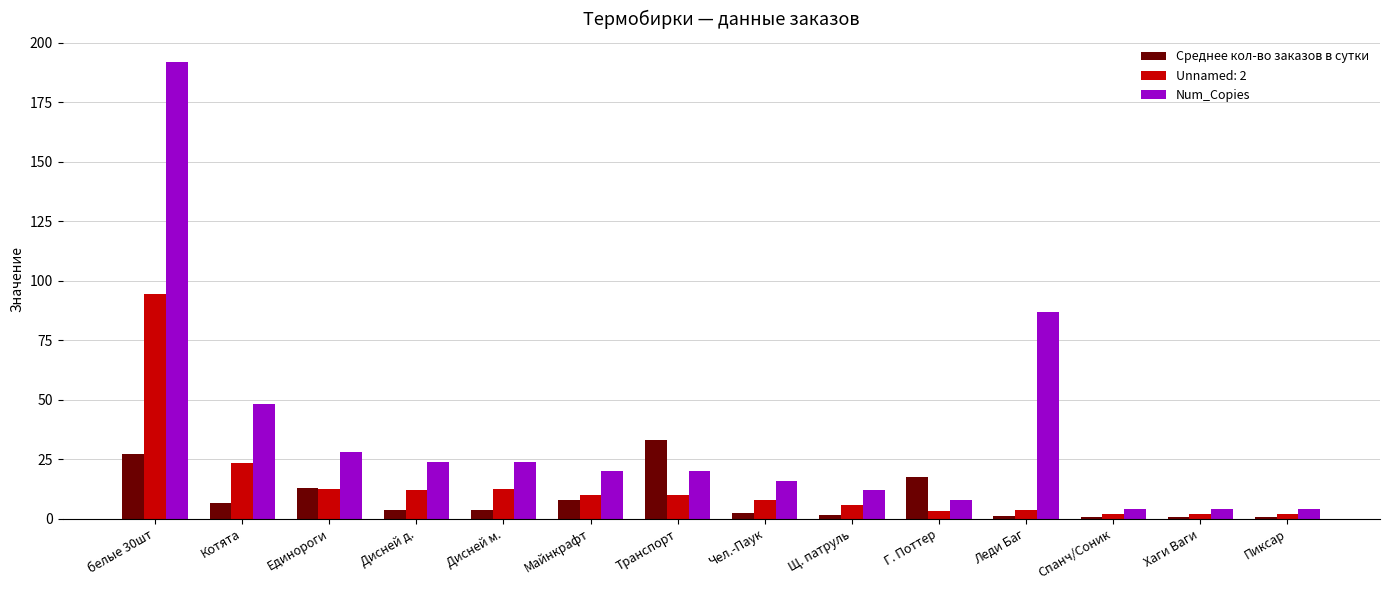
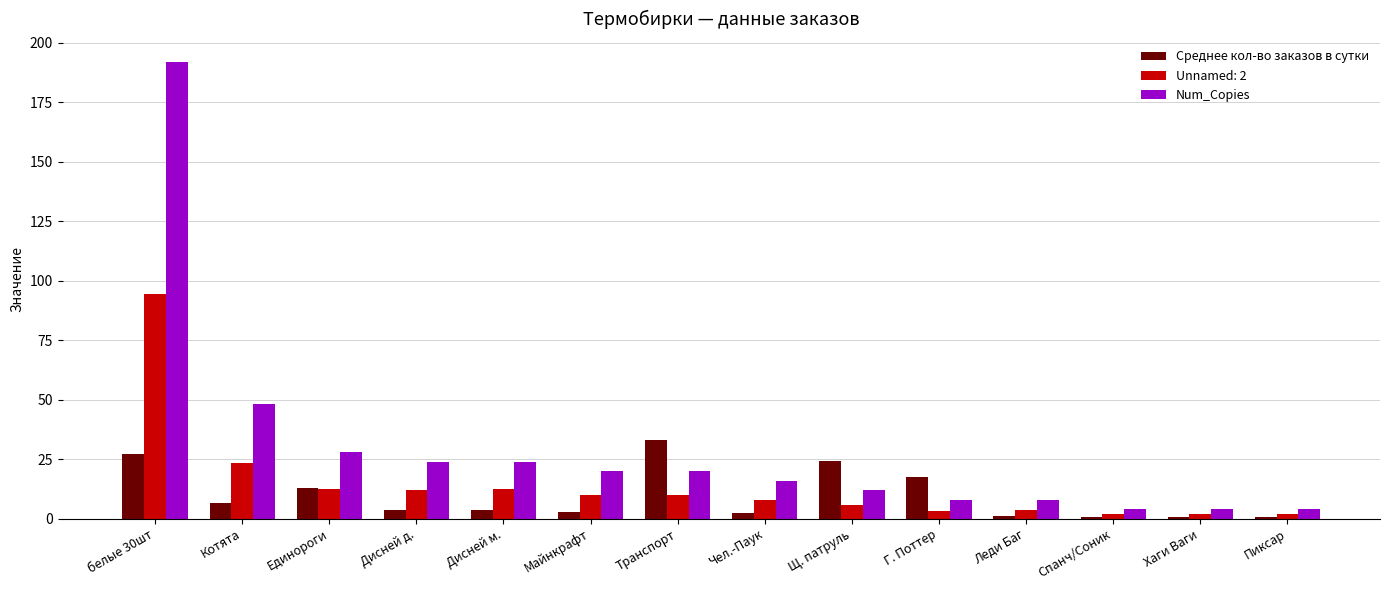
Среднее кол-во заказов в сутки, Майнкрафт: 8 -> 3
Среднее кол-во заказов в сутки, Щ. патруль: 2 -> 24
Num_Copies, Леди Баг: 87 -> 8
